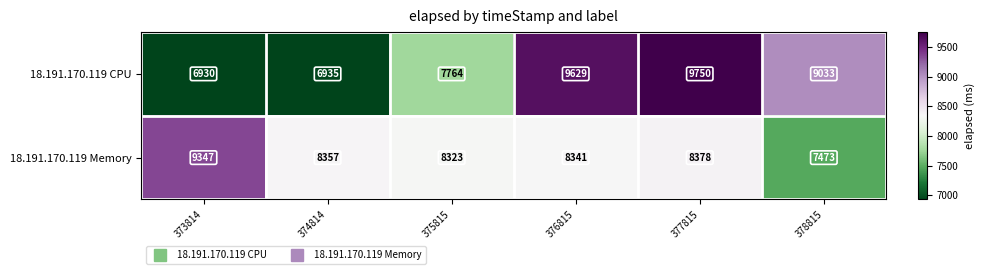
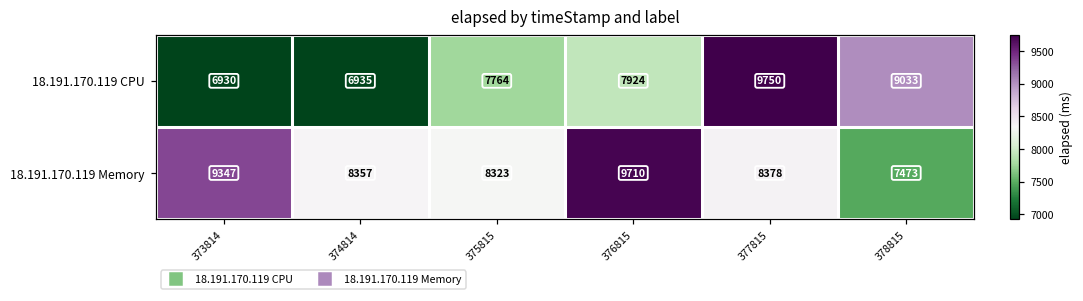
18.191.170.119 CPU, 376815: 9629 -> 7924
18.191.170.119 Memory, 376815: 8341 -> 9710
